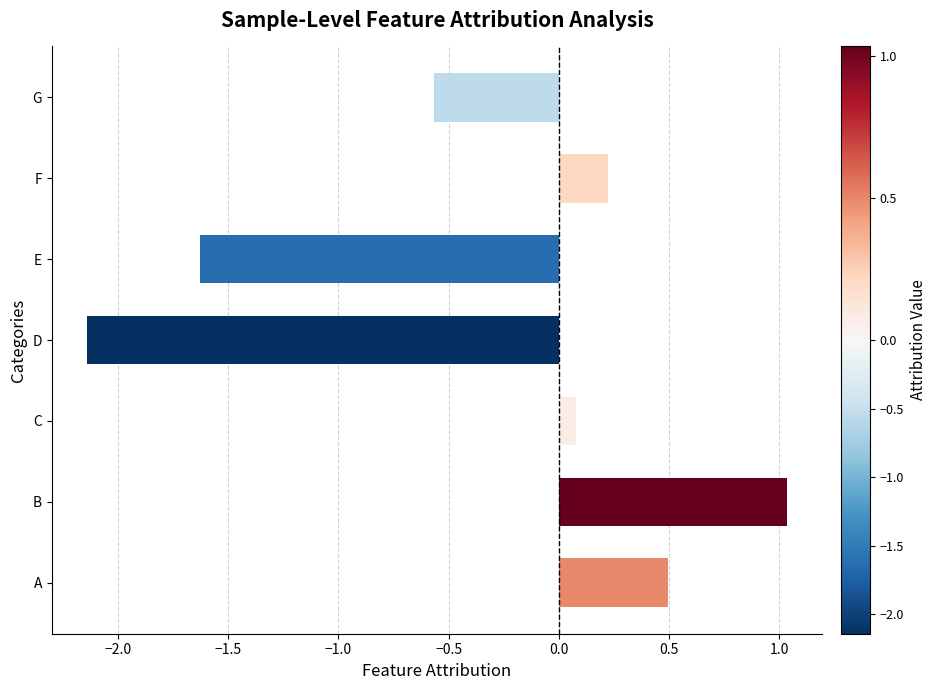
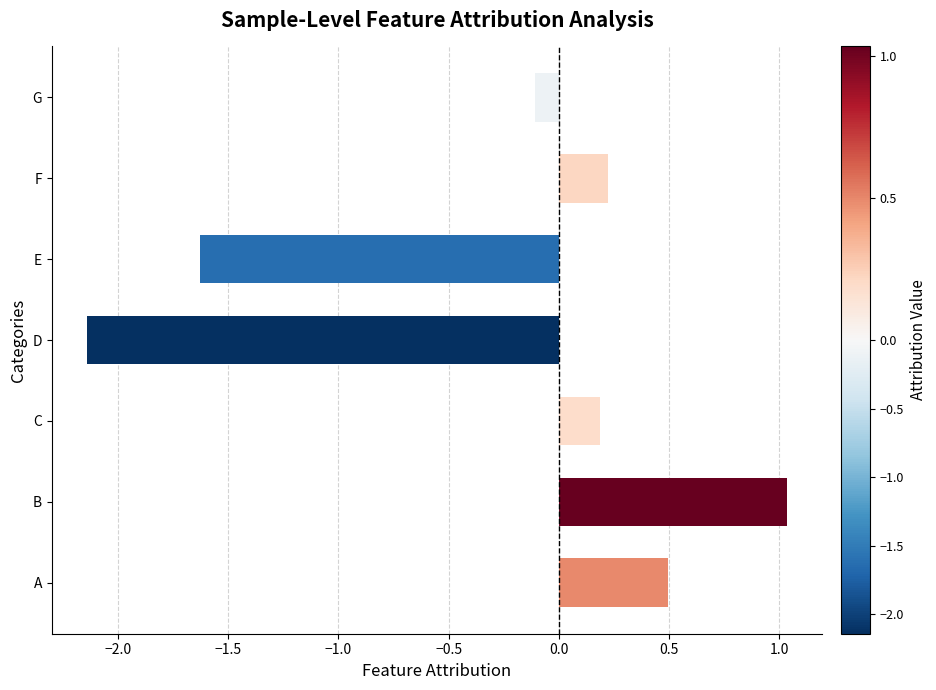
G: -0.57 -> -0.11
C: 0.08 -> 0.19
